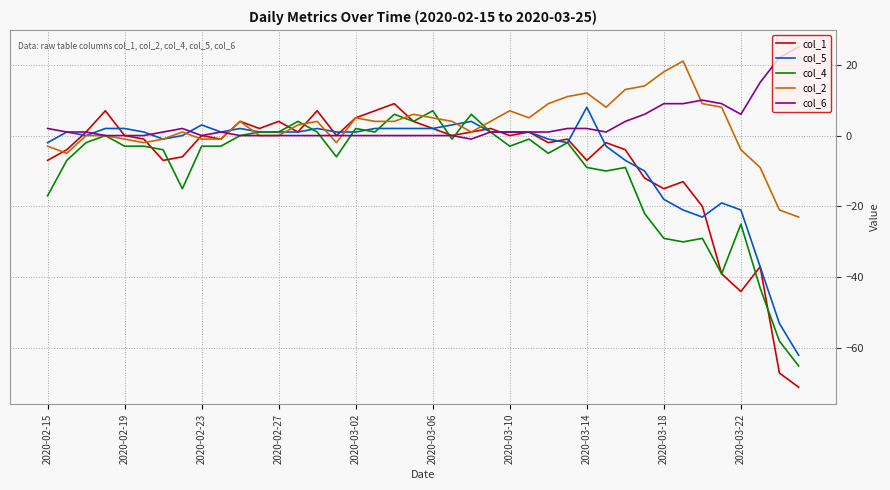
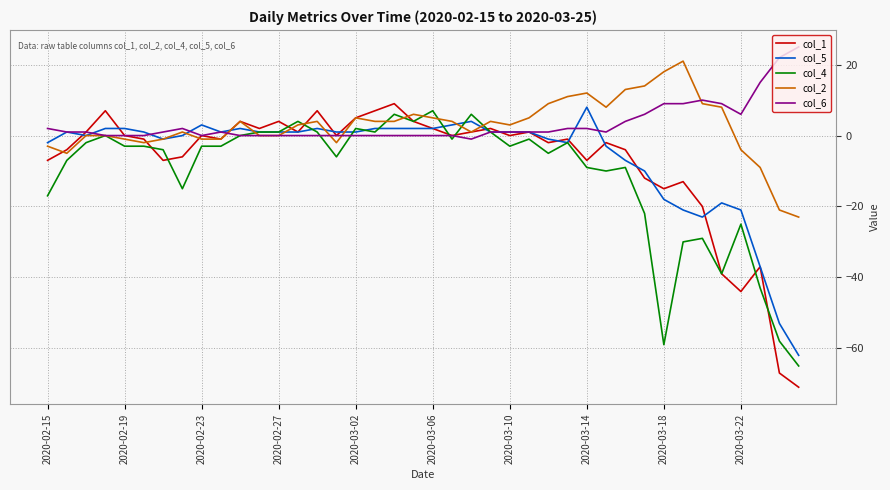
col_2, 2020-03-10: 7 -> 3
col_4, 2020-03-18: -29 -> -59
